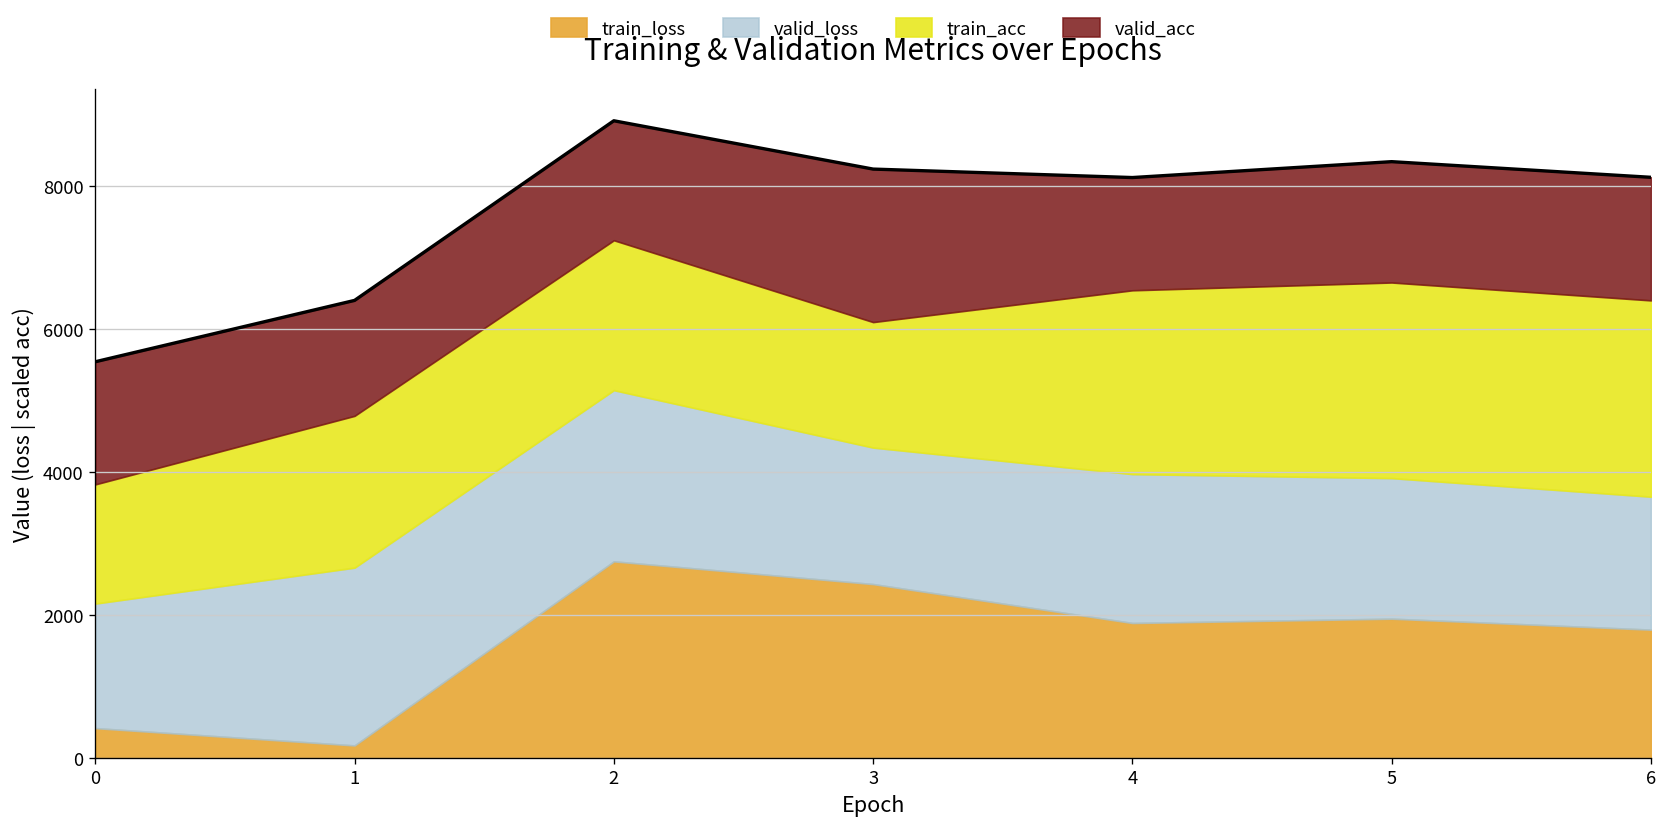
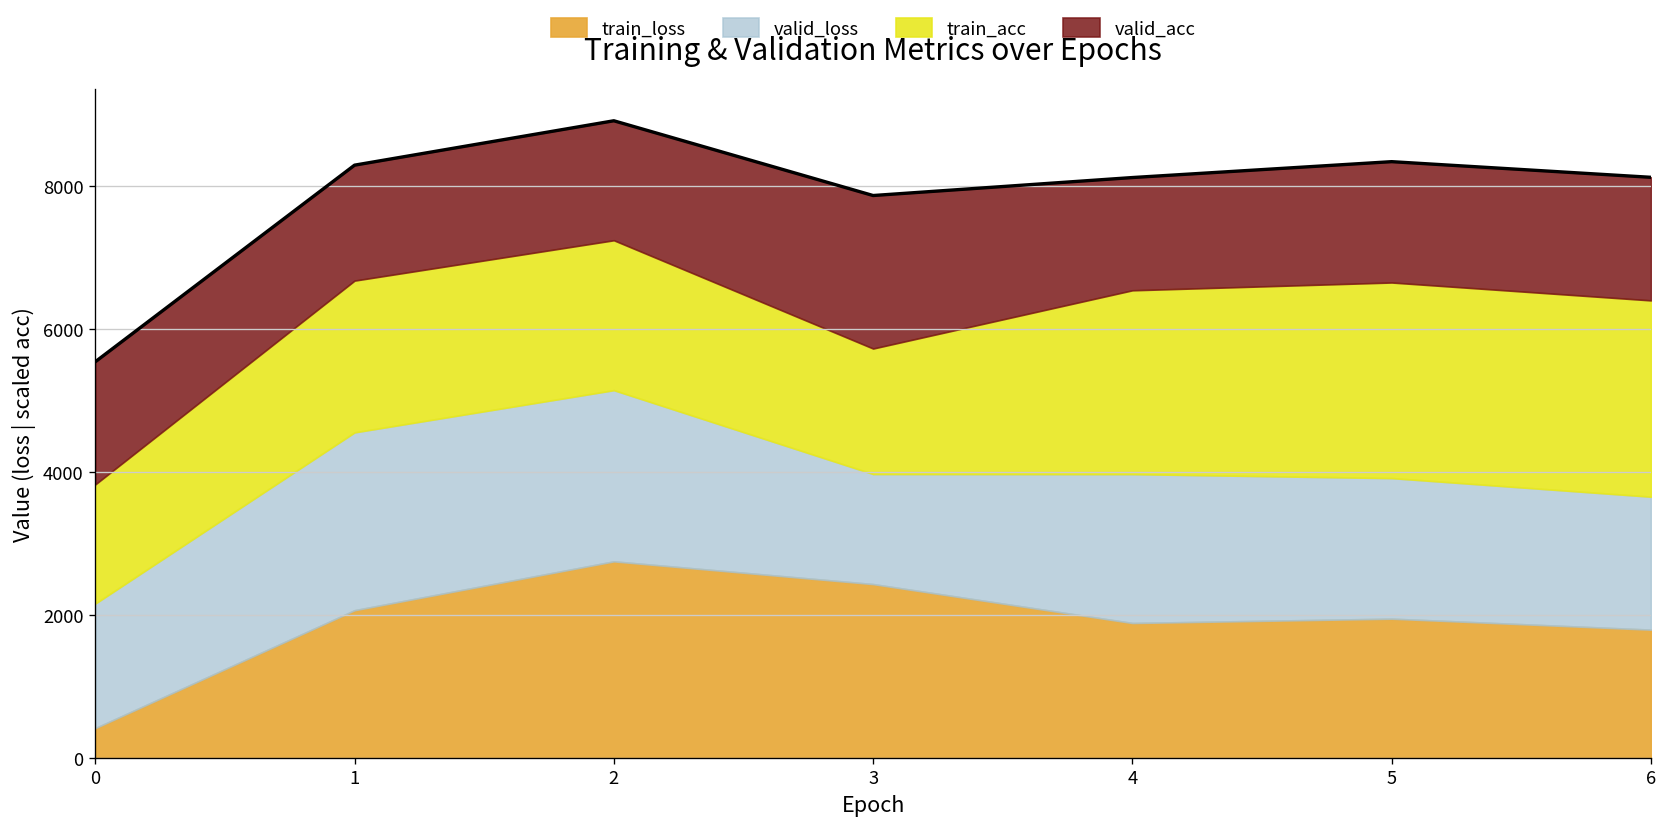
train_loss, 1: 200 -> 2100
valid_loss, 3: 1900 -> 1500
